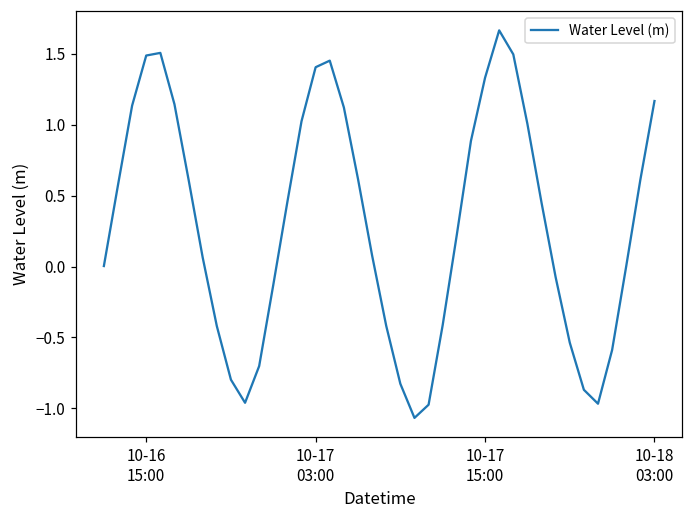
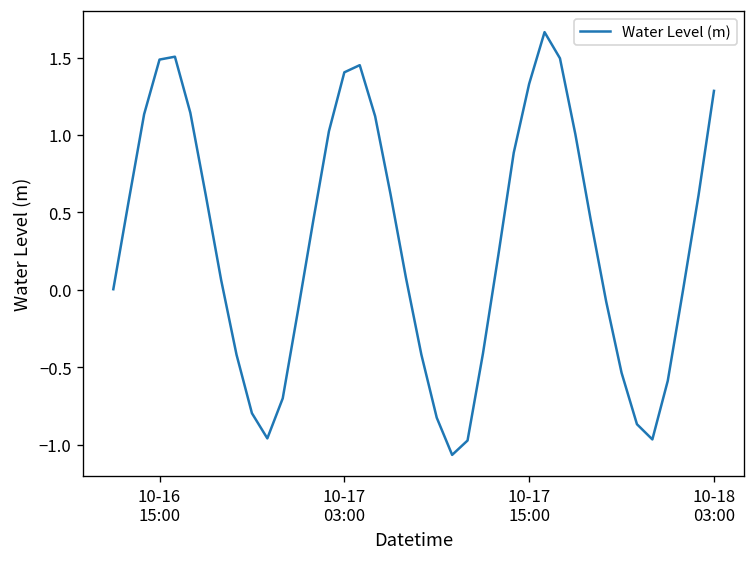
10-18 03:00: 1.17 -> 1.29
